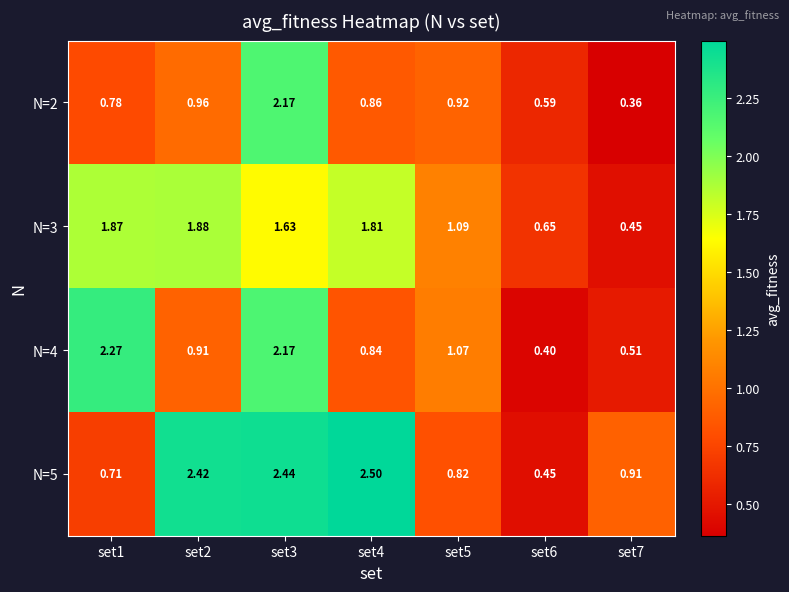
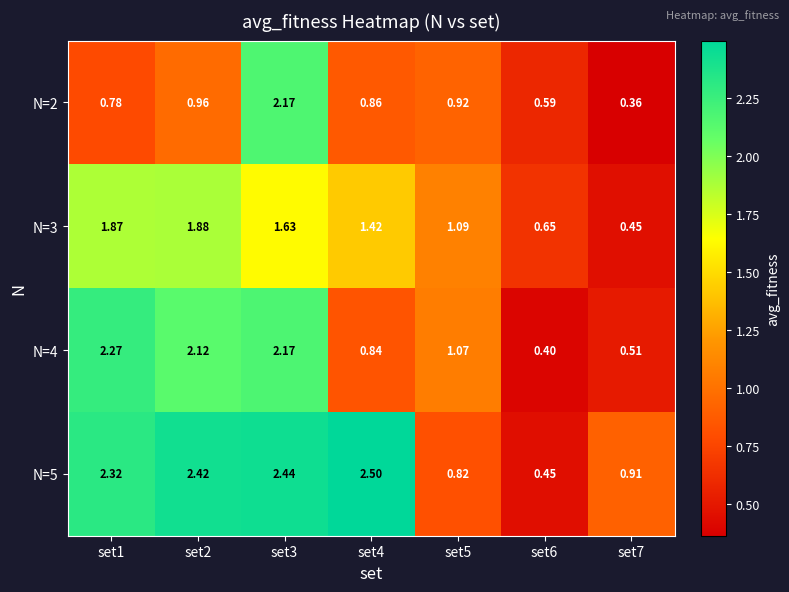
N=3, set4: 1.81 -> 1.42
N=4, set2: 0.91 -> 2.12
N=5, set1: 0.71 -> 2.32
